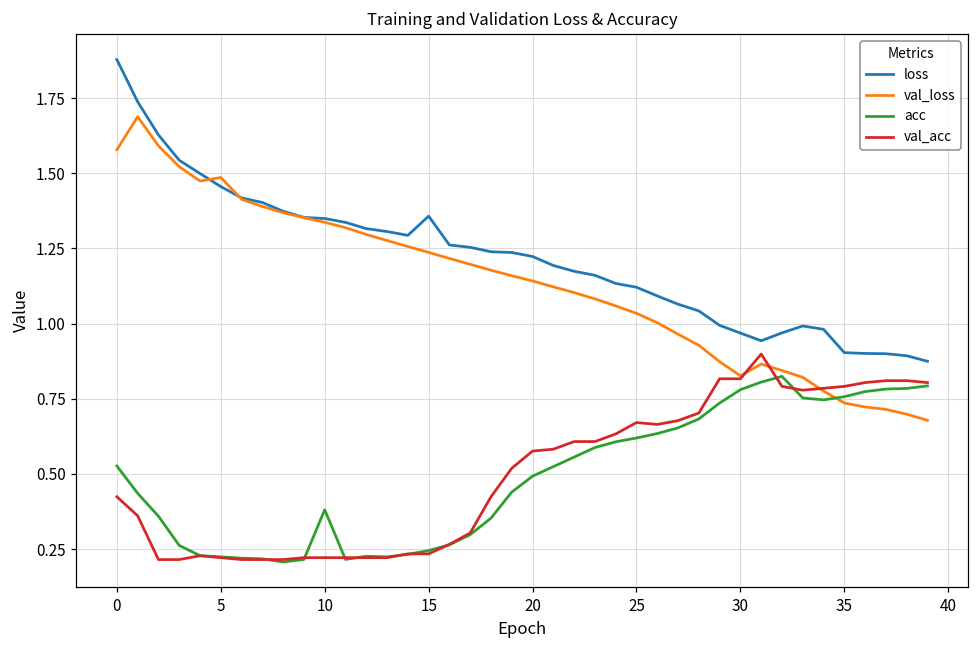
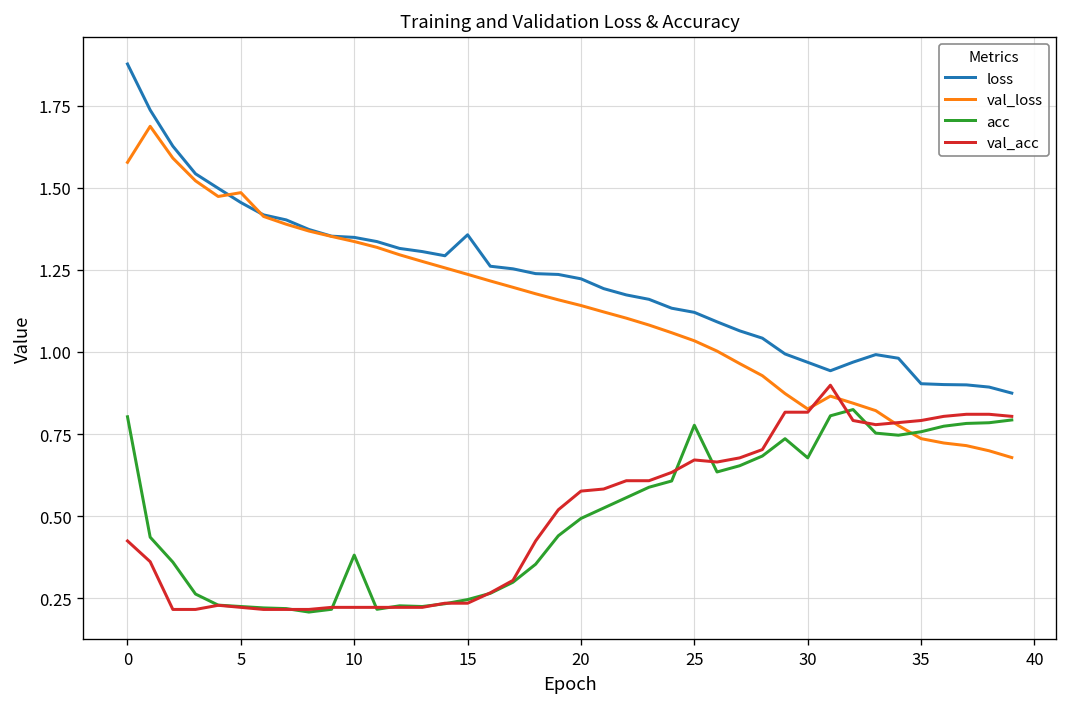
acc, 0: 0.53 -> 0.80
acc, 25: 0.62 -> 0.78
acc, 30: 0.78 -> 0.68
